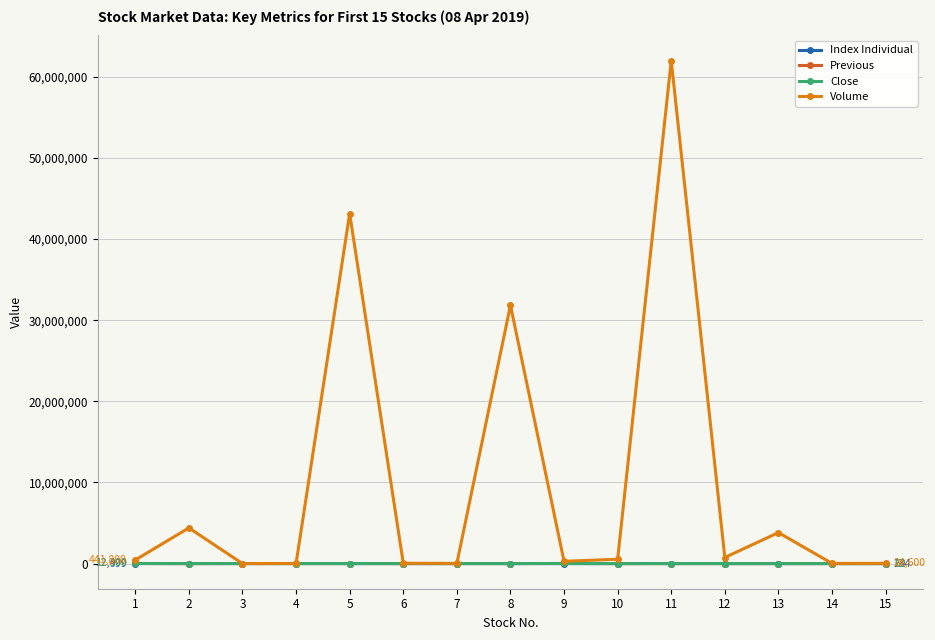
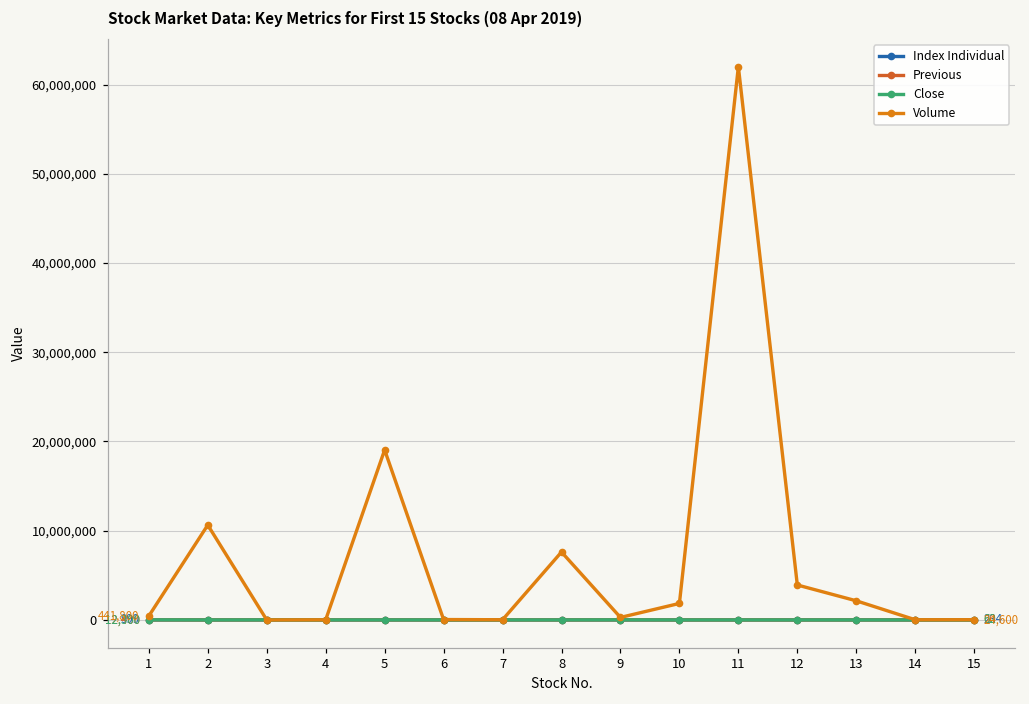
Volume, 2: 4,000,000 -> 11,000,000
Volume, 5: 43,000,000 -> 19,000,000
Volume, 8: 32,000,000 -> 8,000,000
Volume, 10: 1,000,000 -> 2,000,000
Volume, 12: 1,000,000 -> 4,000,000
Volume, 13: 4,000,000 -> 2,000,000
